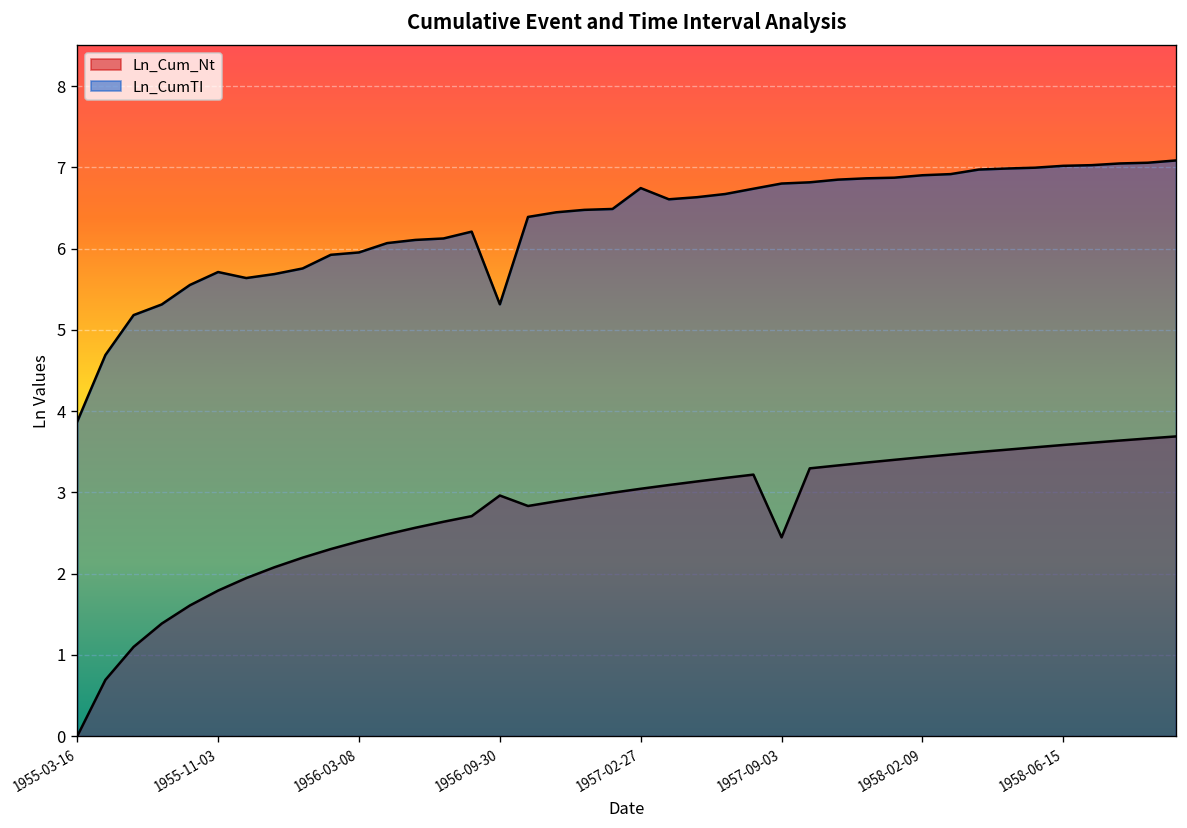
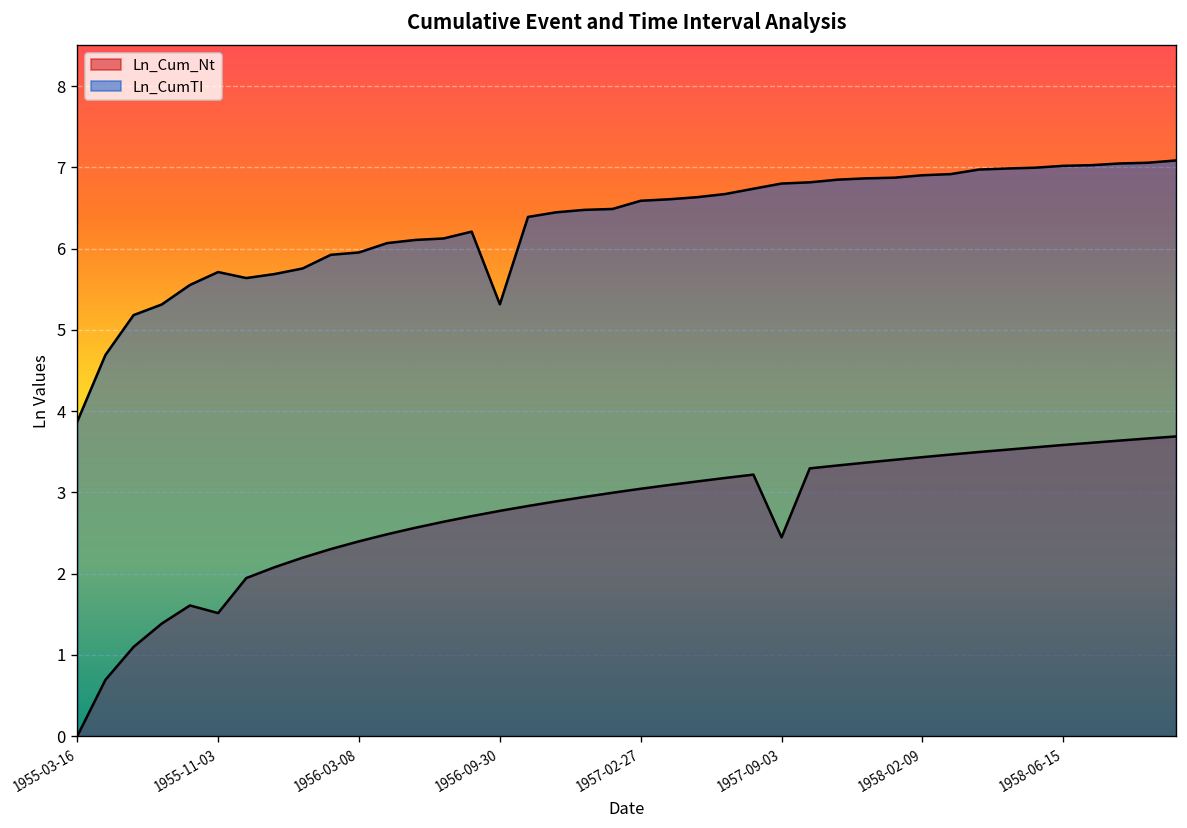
Ln_Cum_Nt, 1955-11-03: 1.8 -> 1.5
Ln_Cum_Nt, 1956-09-30: 3.0 -> 2.8
Ln_CumTI, 1957-02-27: 6.7 -> 6.6
